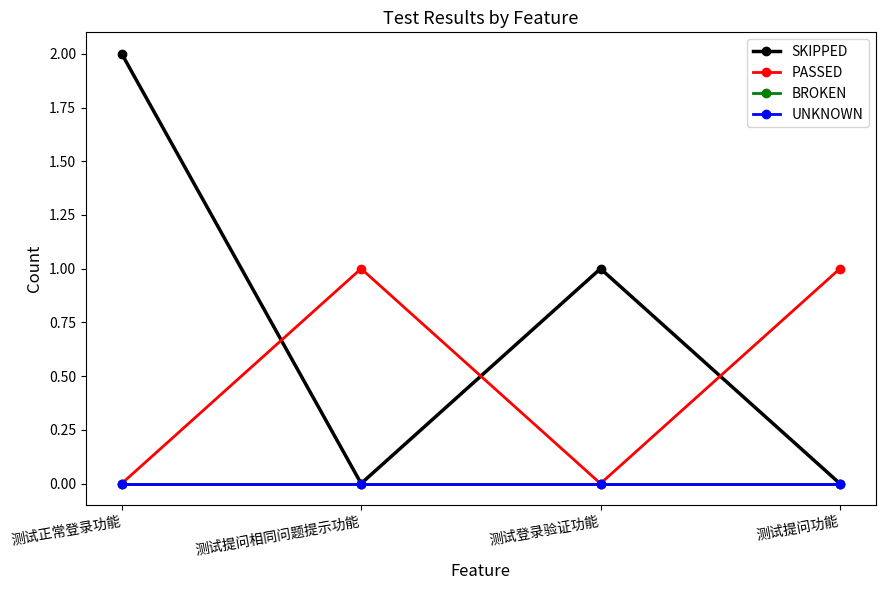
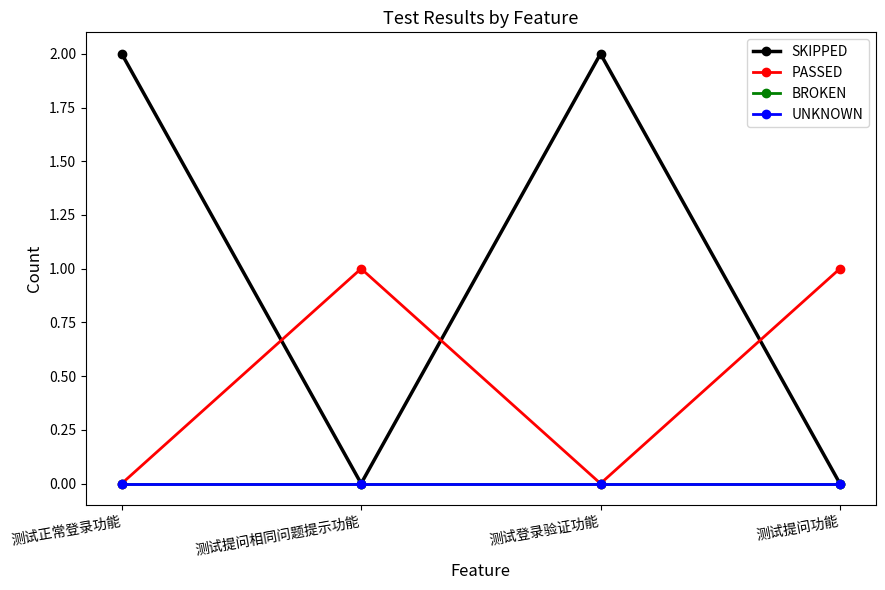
SKIPPED, 测试登录验证功能: 1 -> 2
